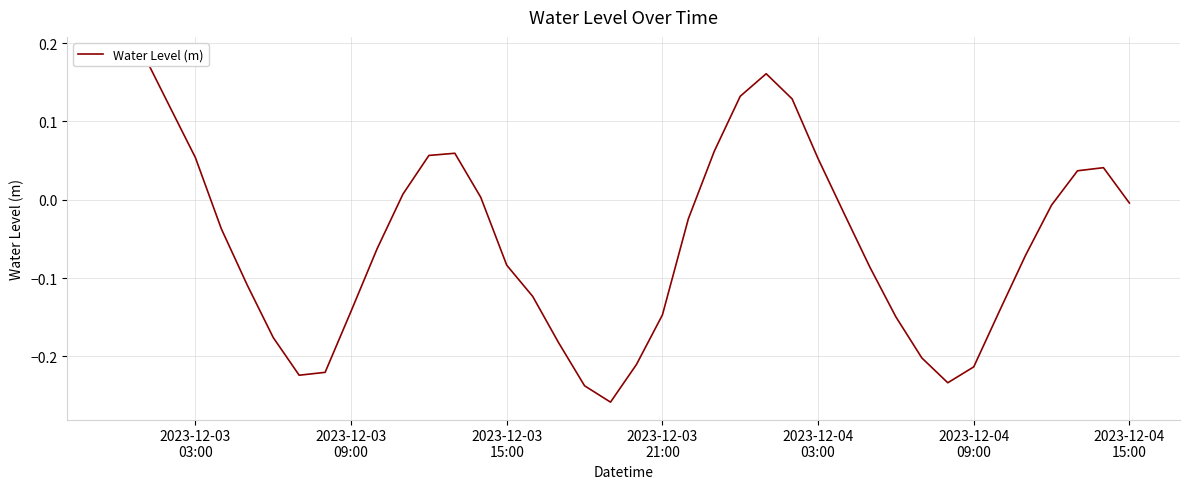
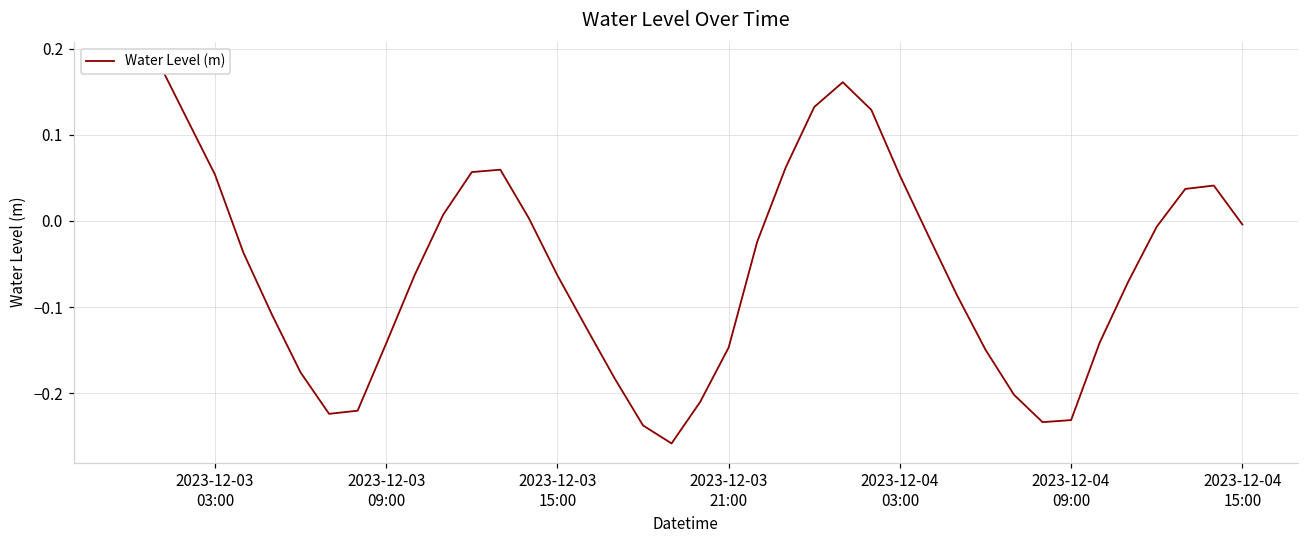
2023-12-03 15:00: -0.08 -> -0.06
2023-12-04 09:00: -0.21 -> -0.23
